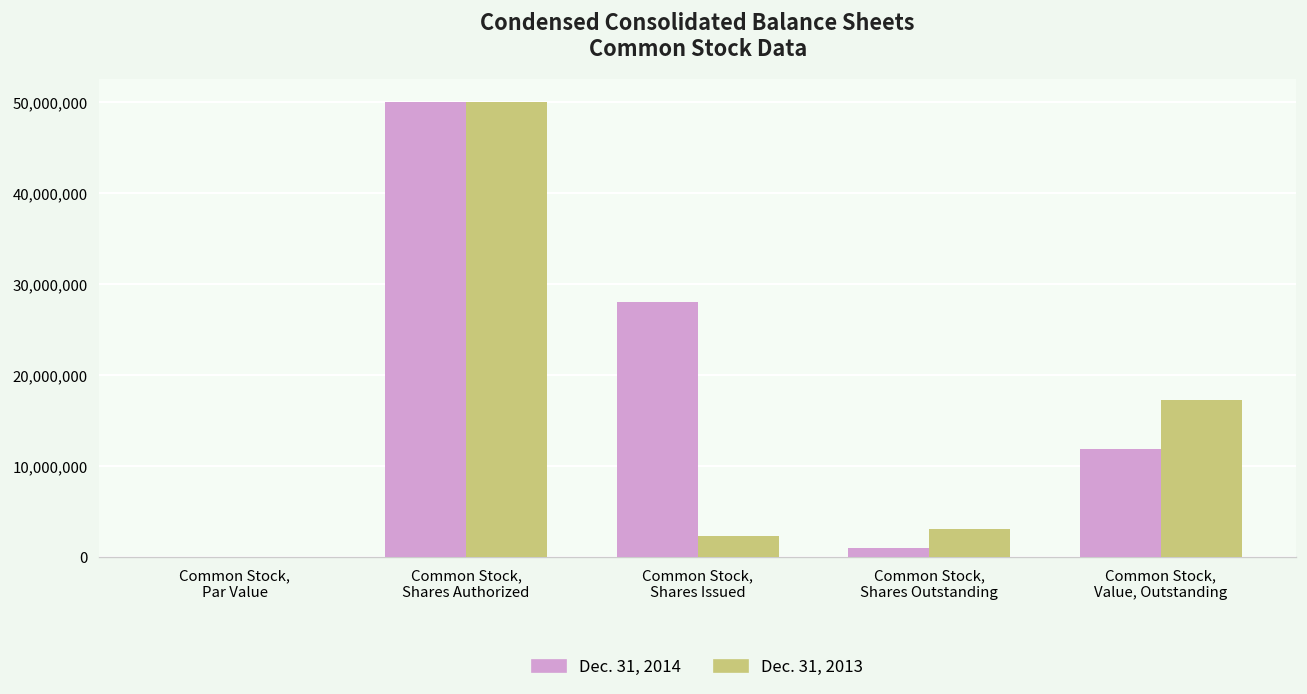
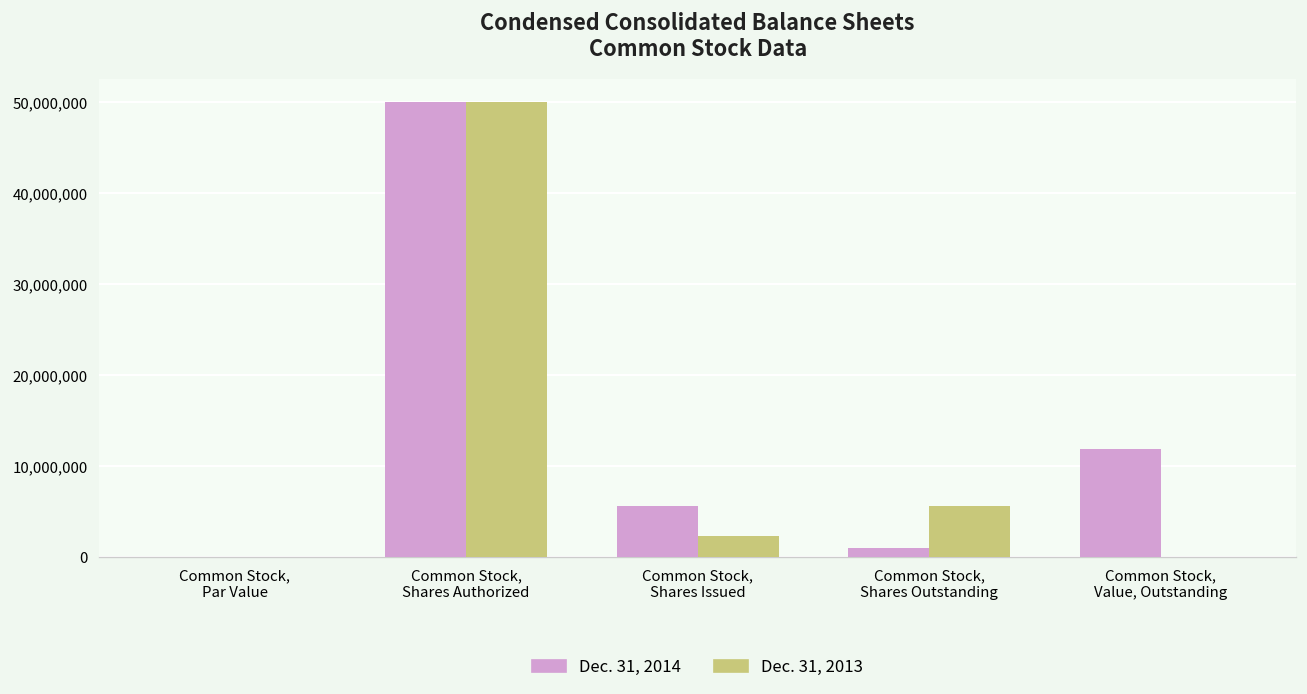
Dec. 31, 2014, Common Stock, Shares Issued: 28,000,000 -> 6,000,000
Dec. 31, 2013, Common Stock, Shares Outstanding: 3,000,000 -> 6,000,000
Dec. 31, 2013, Common Stock, Value, Outstanding: 17,000,000 -> 0
